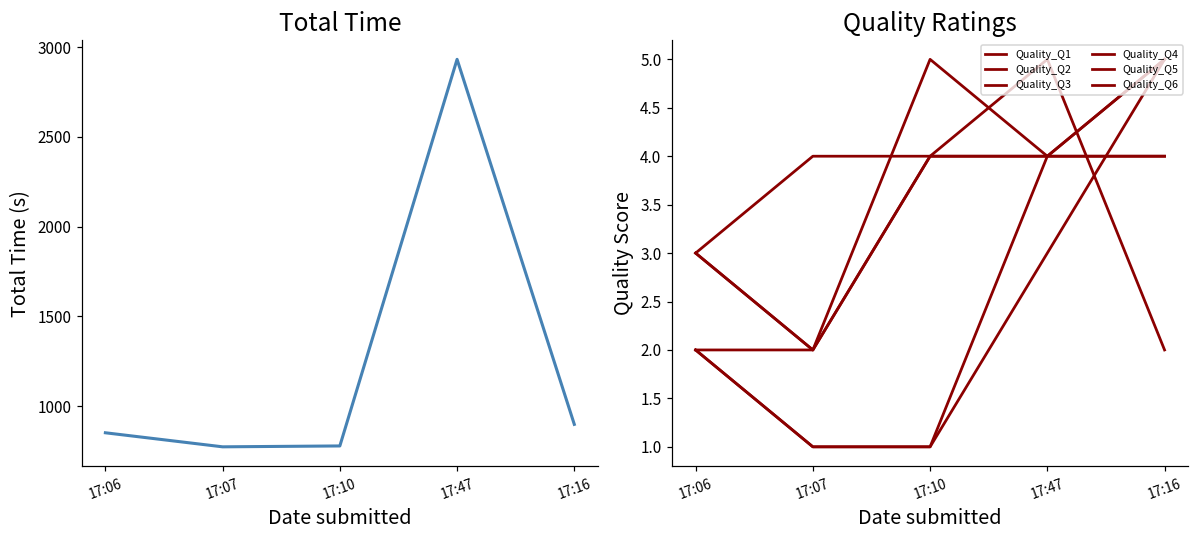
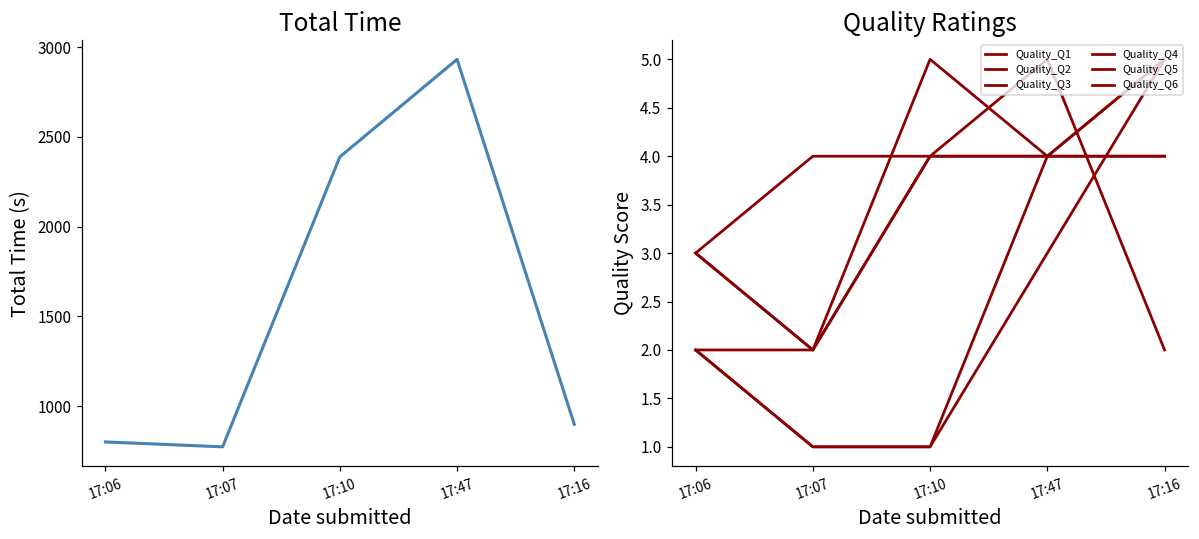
Total Time, 17:06: 850 -> 800
Total Time, 17:10: 780 -> 2390
